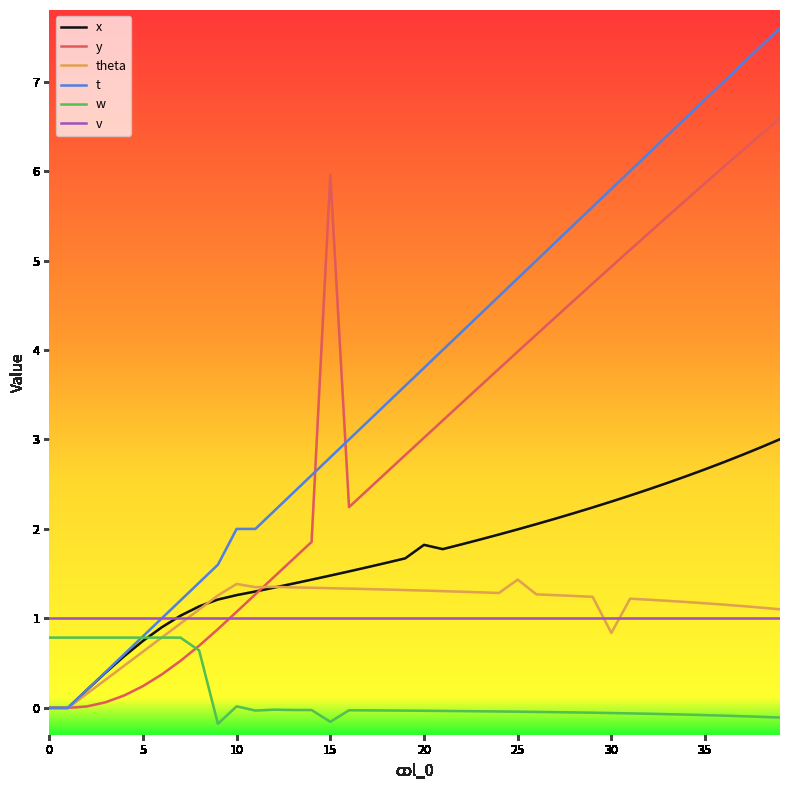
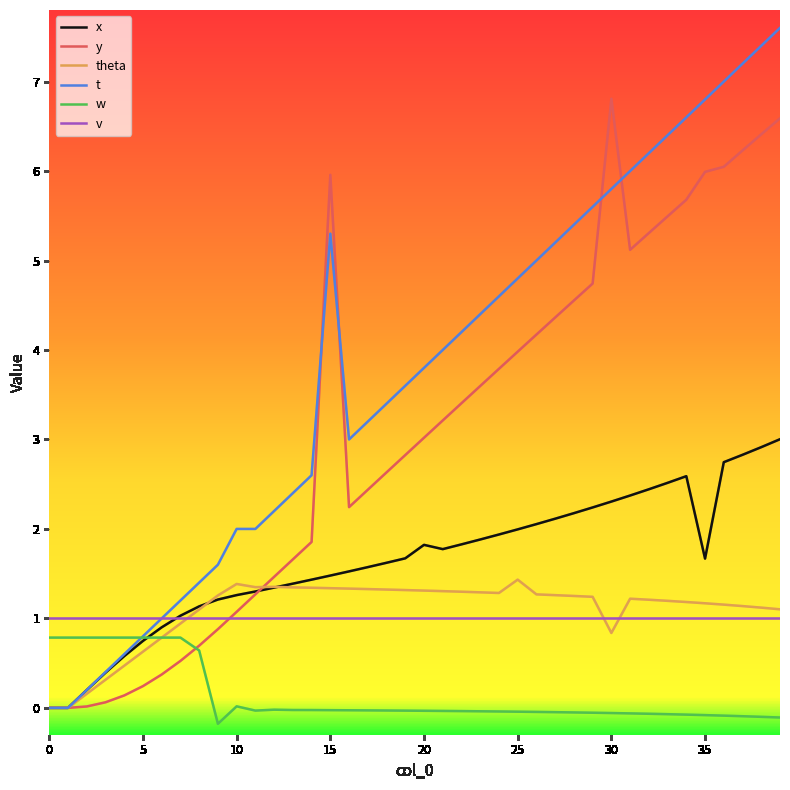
t, 15: 2.8 -> 5.3
w, 15: -0.2 -> 0.0
y, 30: 4.9 -> 6.8
x, 35: 2.7 -> 1.7
y, 35: 5.9 -> 6.0
